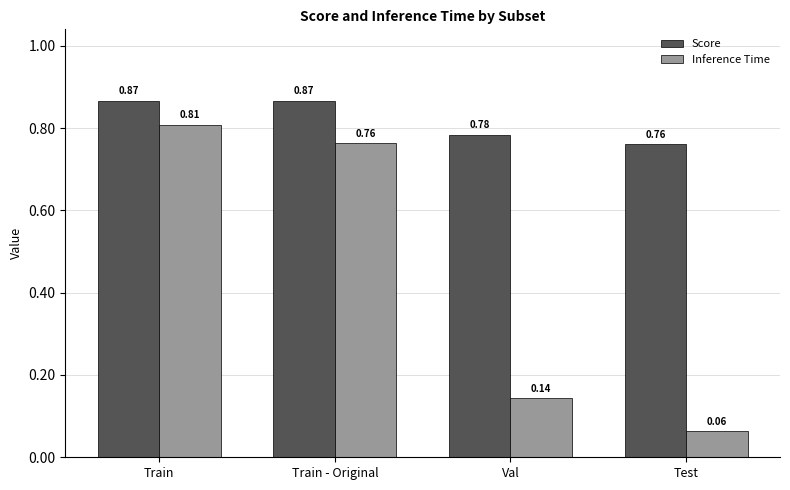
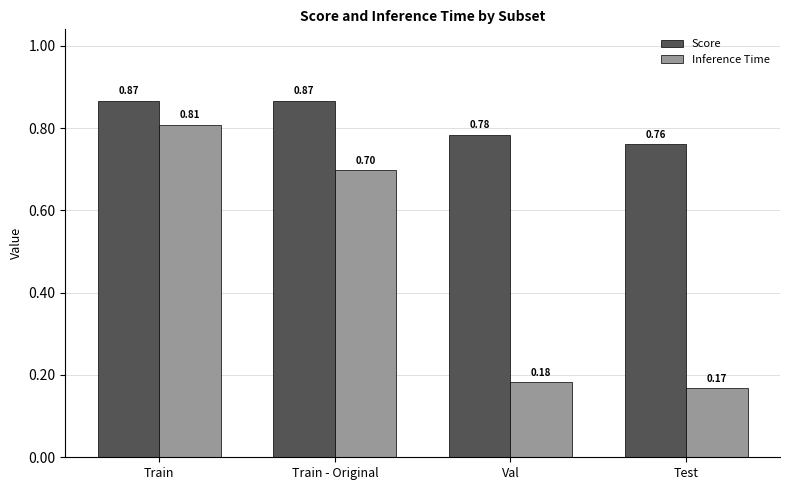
Inference Time, Train - Original: 0.76 -> 0.70
Inference Time, Val: 0.14 -> 0.18
Inference Time, Test: 0.06 -> 0.17
